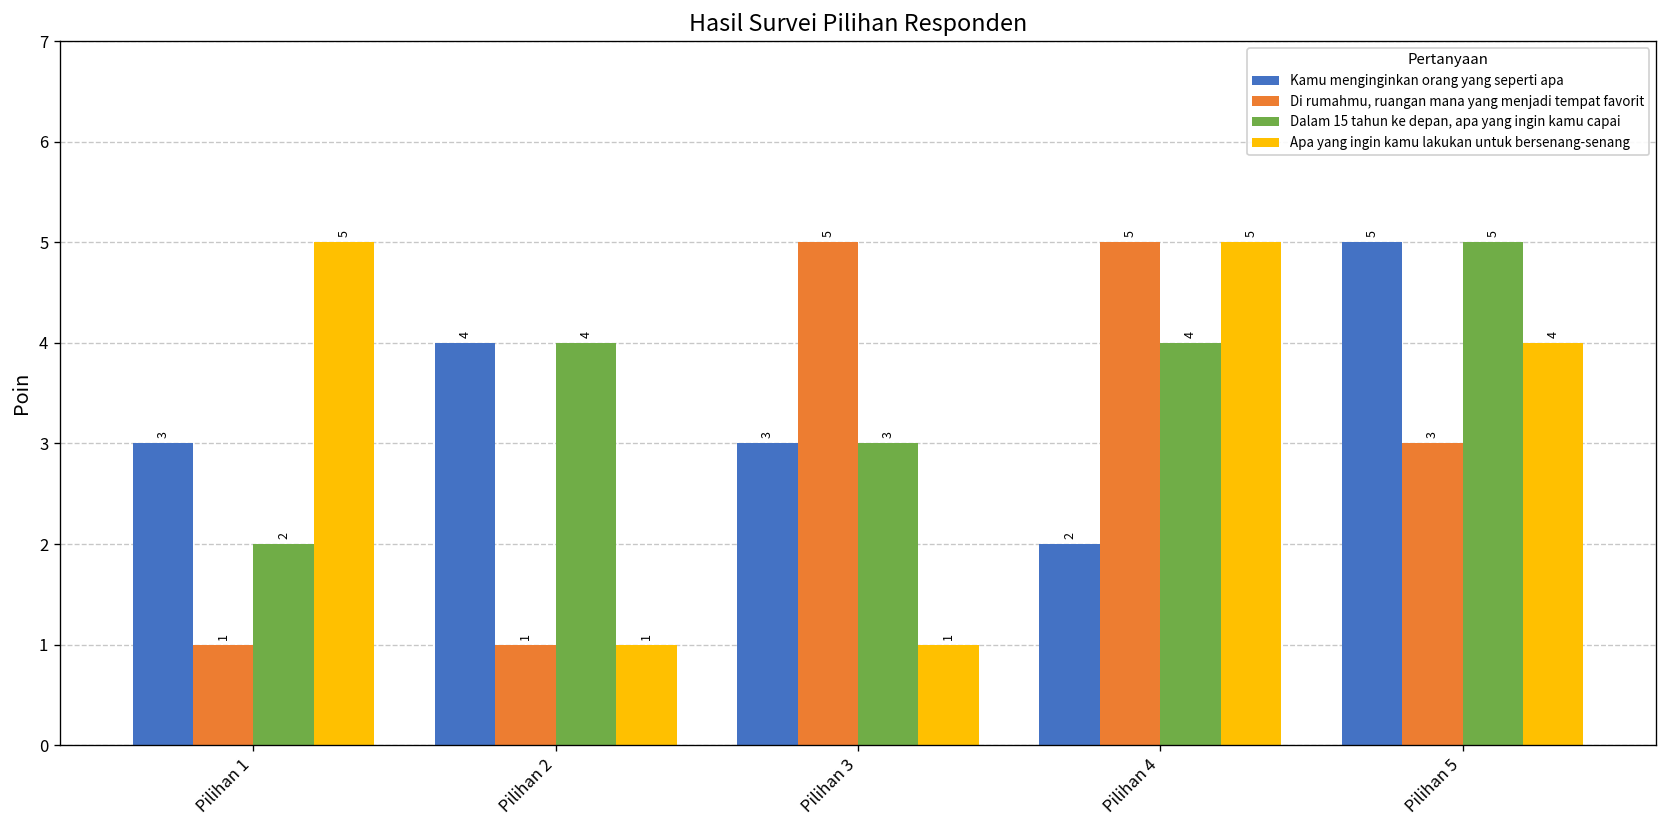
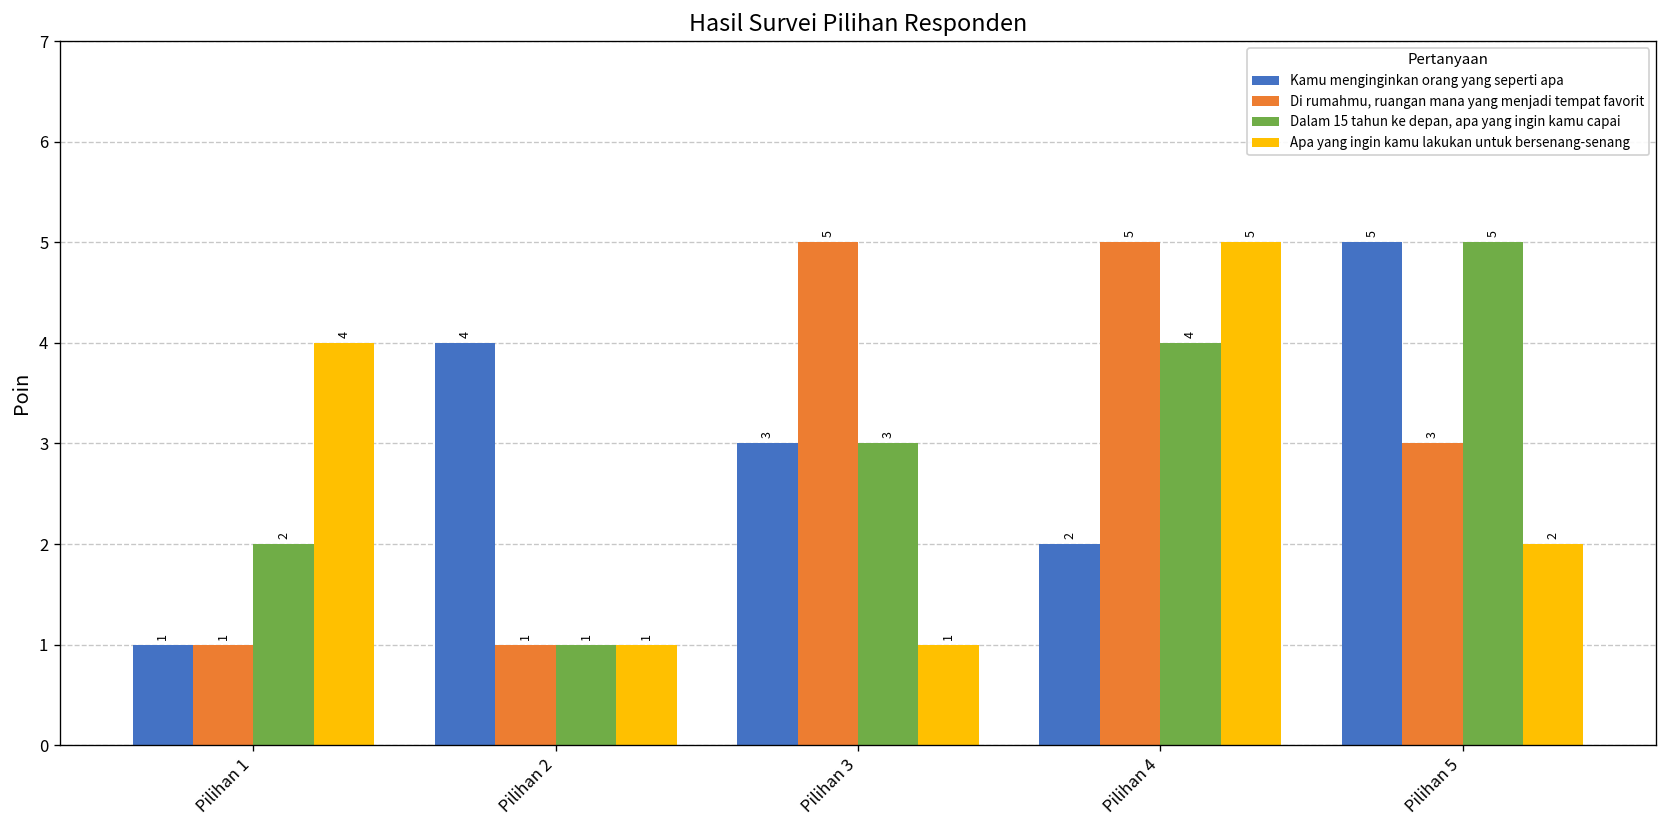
Kamu menginginkan orang yang seperti apa, Pilihan 1: 3 -> 1
Apa yang ingin kamu lakukan untuk bersenang-senang, Pilihan 1: 5 -> 4
Dalam 15 tahun ke depan, apa yang ingin kamu capai, Pilihan 2: 4 -> 1
Apa yang ingin kamu lakukan untuk bersenang-senang, Pilihan 5: 4 -> 2
